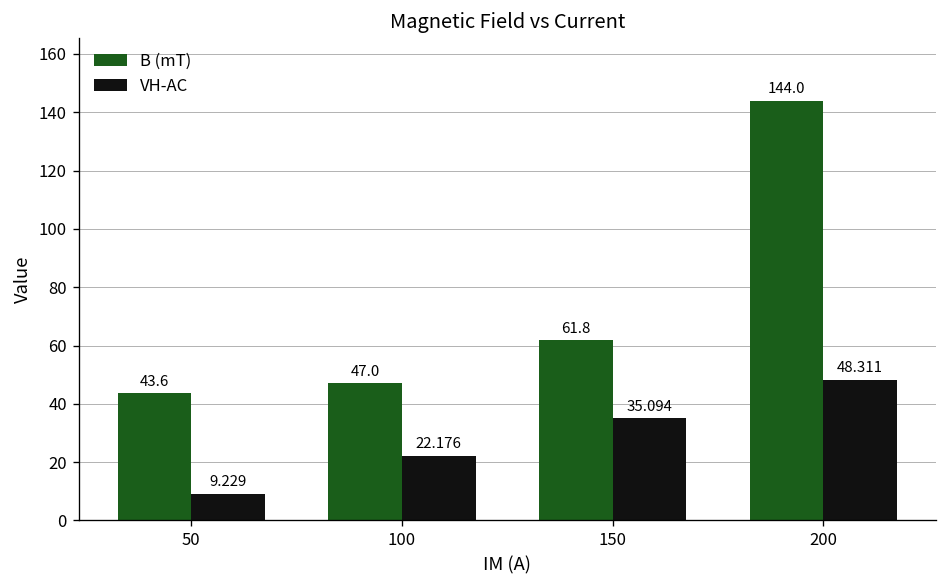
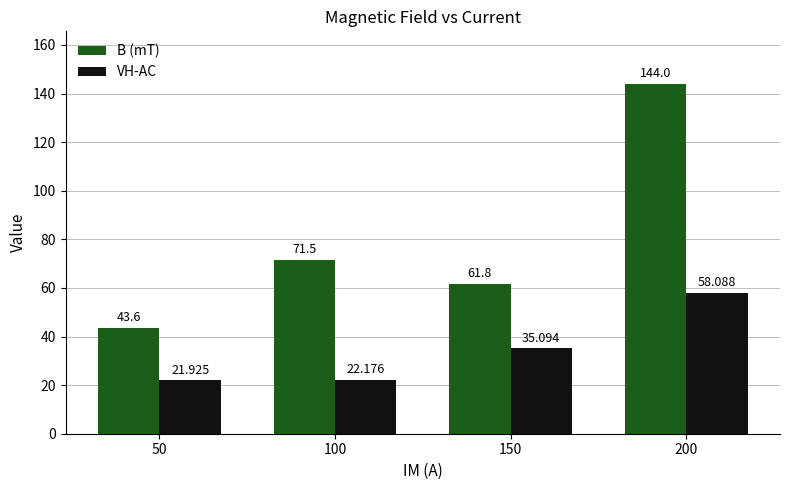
VH-AC, 50: 9.229 -> 21.925
B (mT), 100: 47.0 -> 71.5
VH-AC, 200: 48.311 -> 58.088
